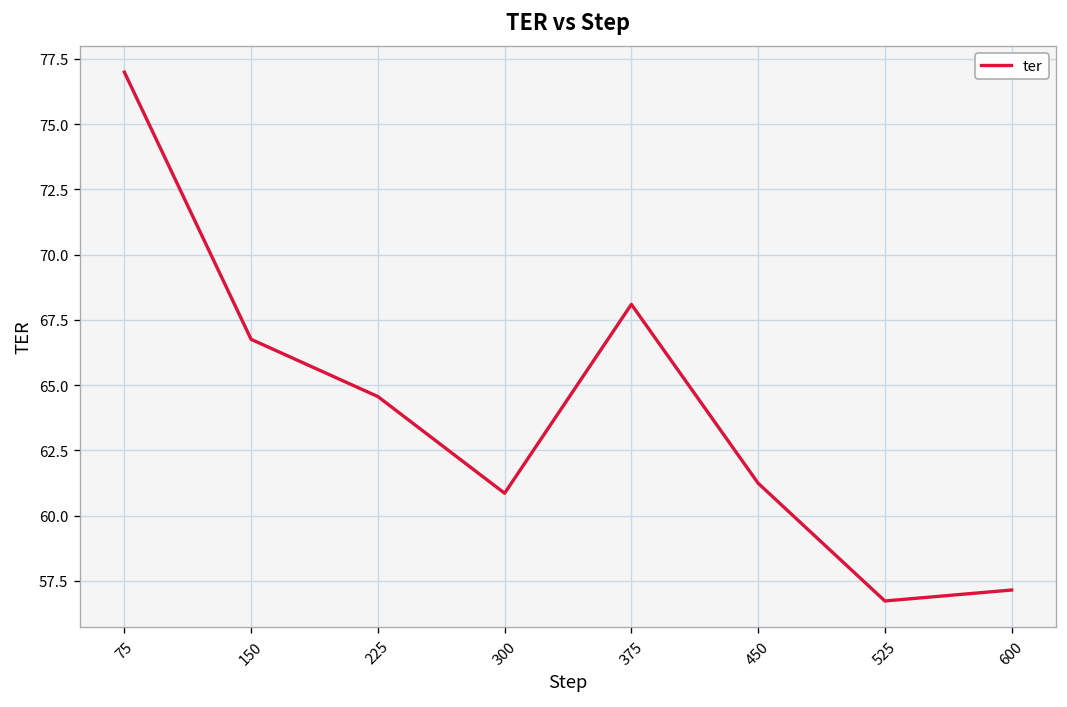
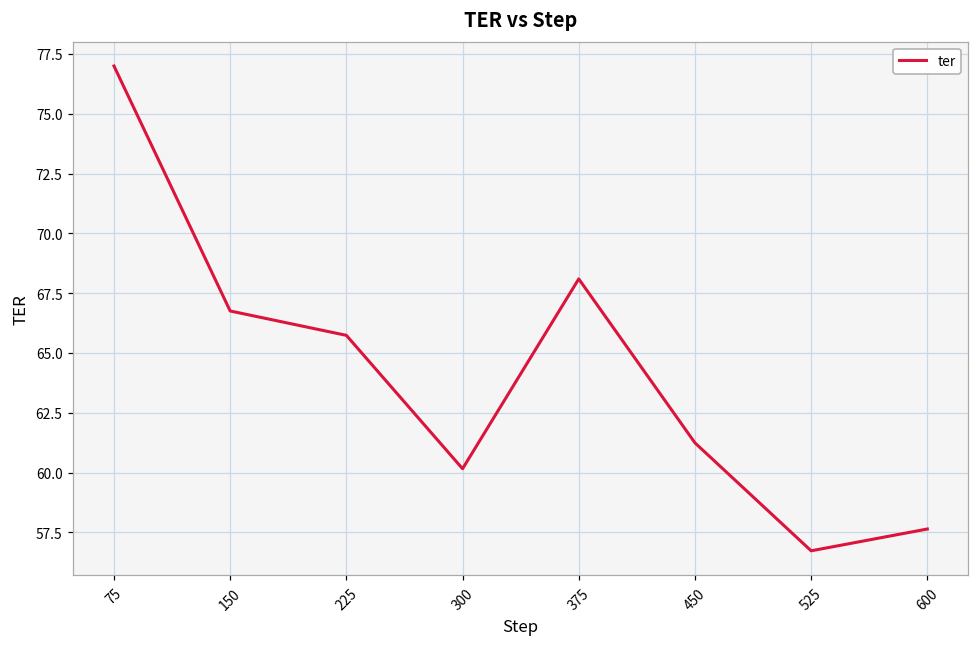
225: 64.6 -> 65.7
300: 60.9 -> 60.2
600: 57.1 -> 57.6
